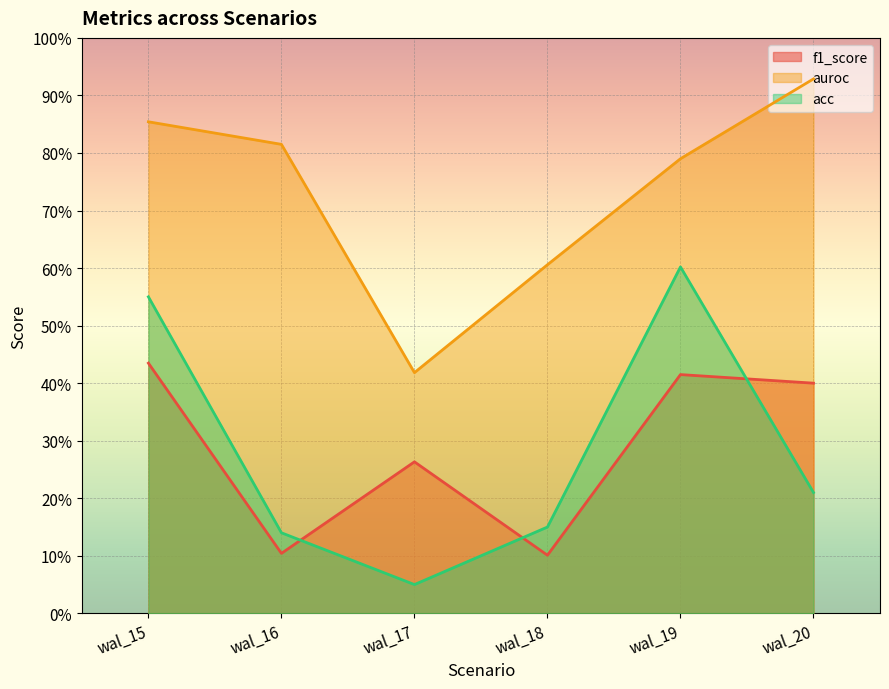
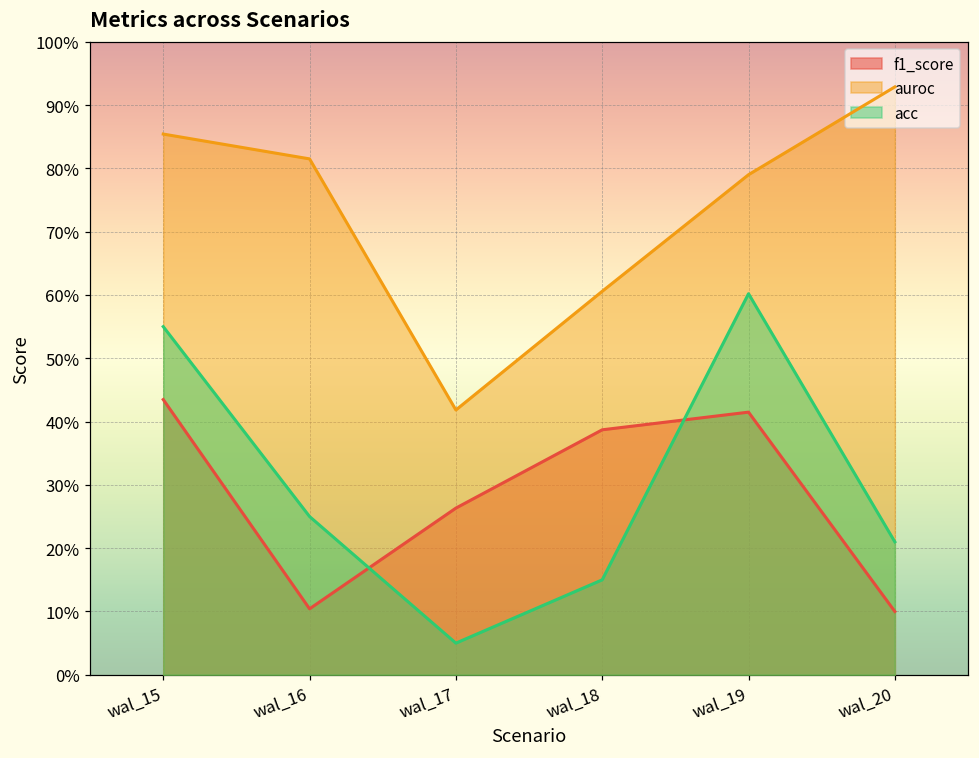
acc, wal_16: 14% -> 25%
f1_score, wal_18: 10% -> 39%
f1_score, wal_20: 40% -> 10%
